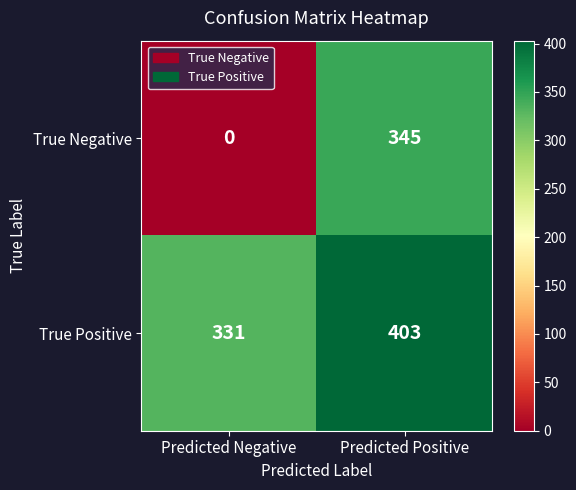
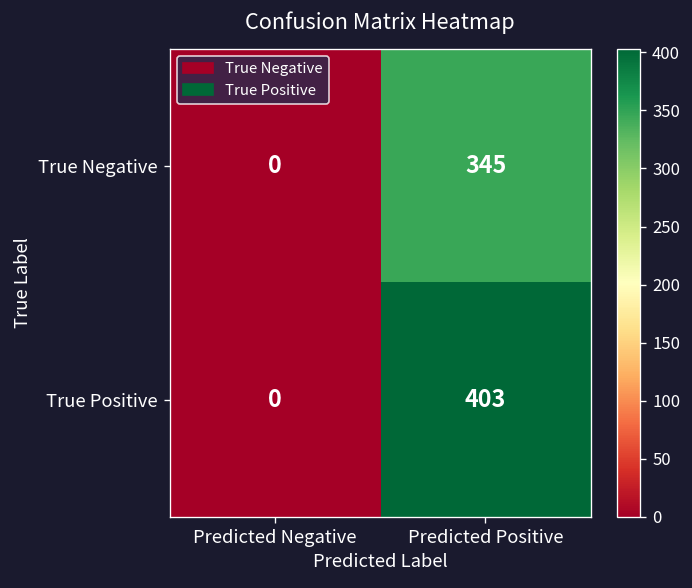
True Positive, Predicted Negative: 331 -> 0
